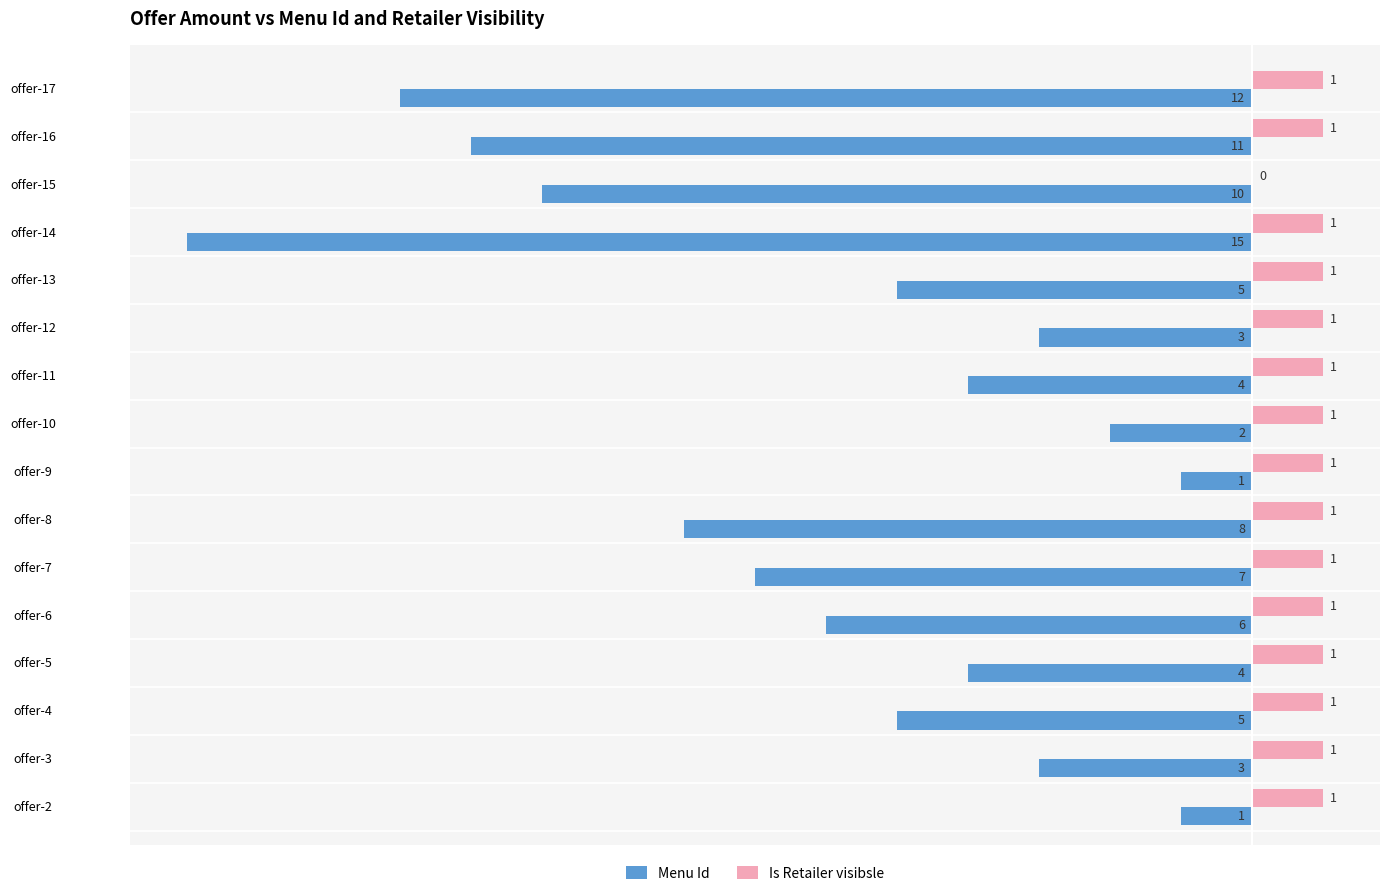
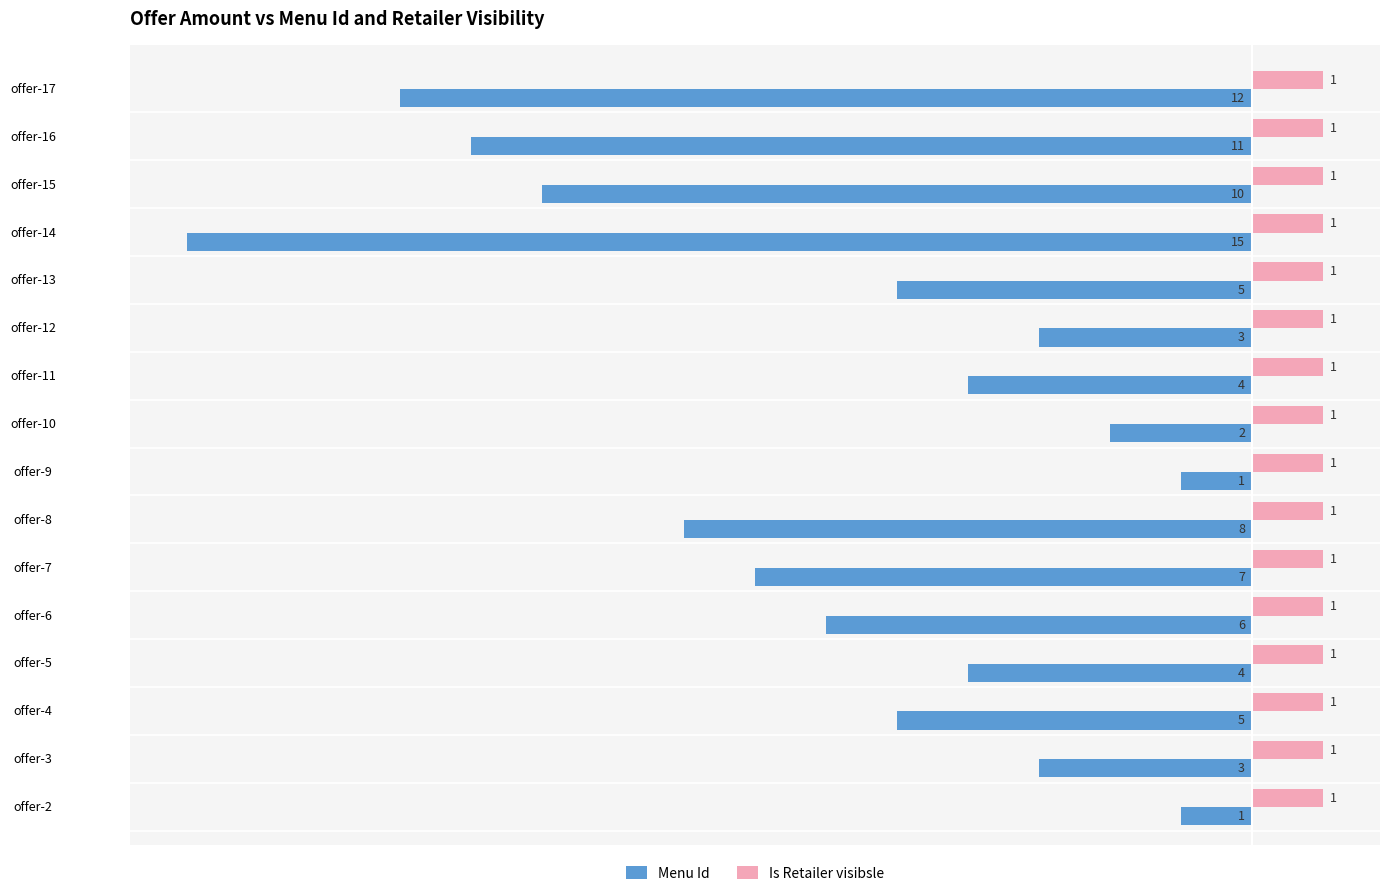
Is Retailer visibsle, offer-15: 0 -> 1
